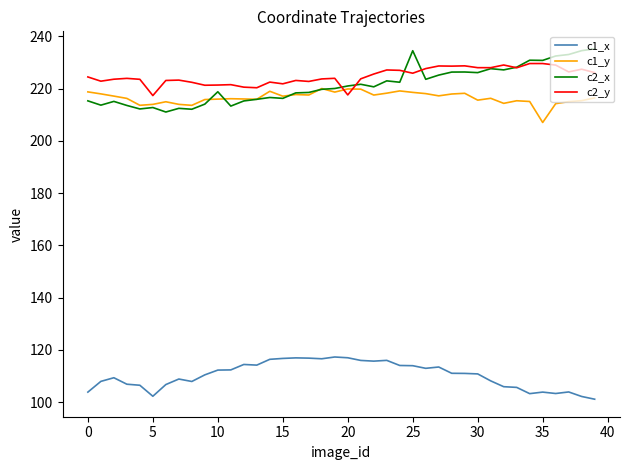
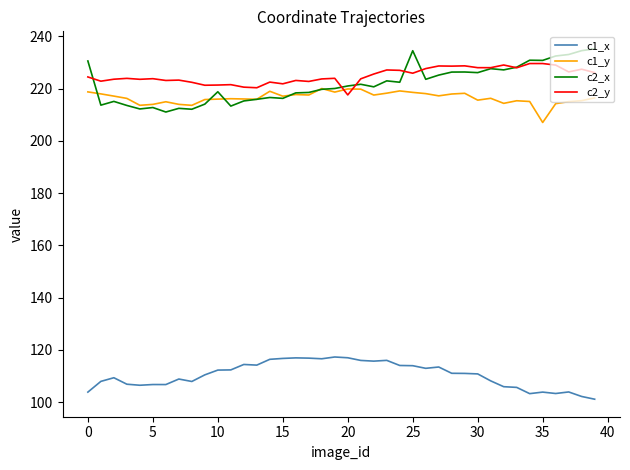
c2_x, 0: 215 -> 231
c1_x, 5: 102 -> 107
c2_y, 5: 217 -> 224
